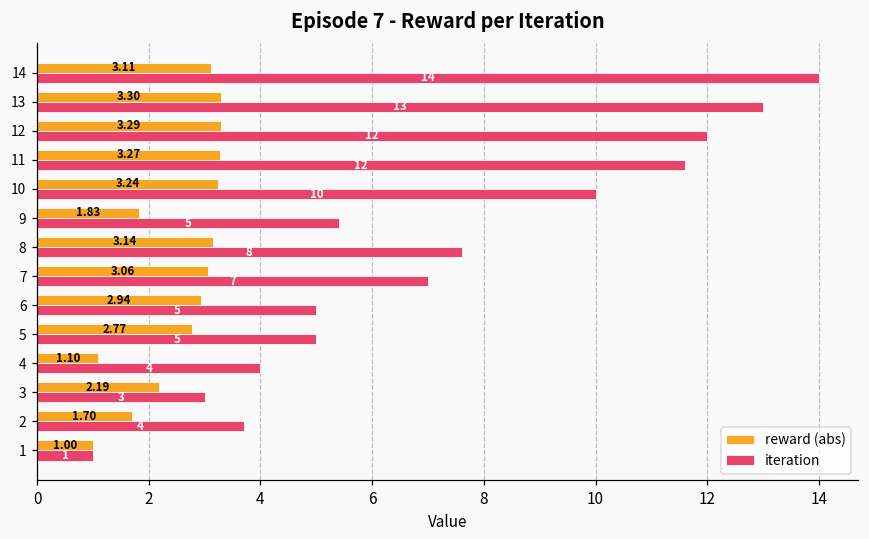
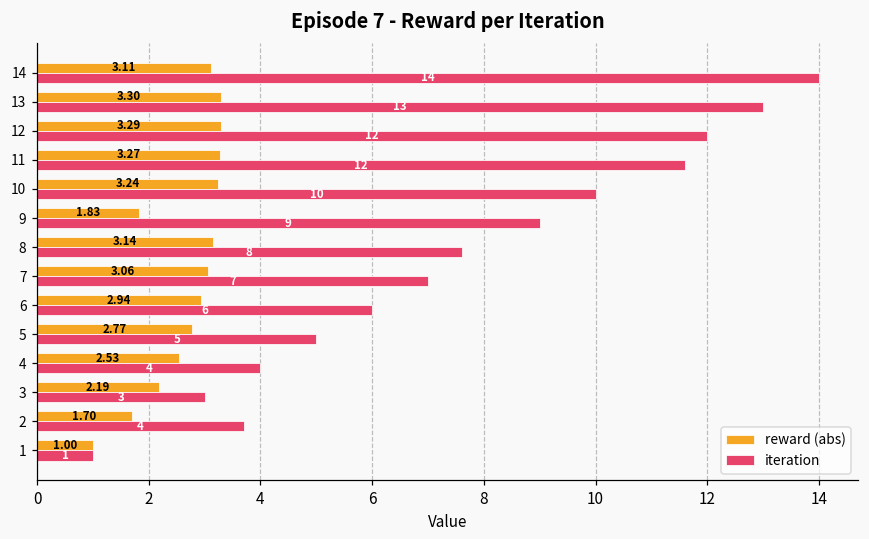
iteration, 9: 5 -> 9
iteration, 6: 5 -> 6
reward (abs), 4: 1.10 -> 2.53
